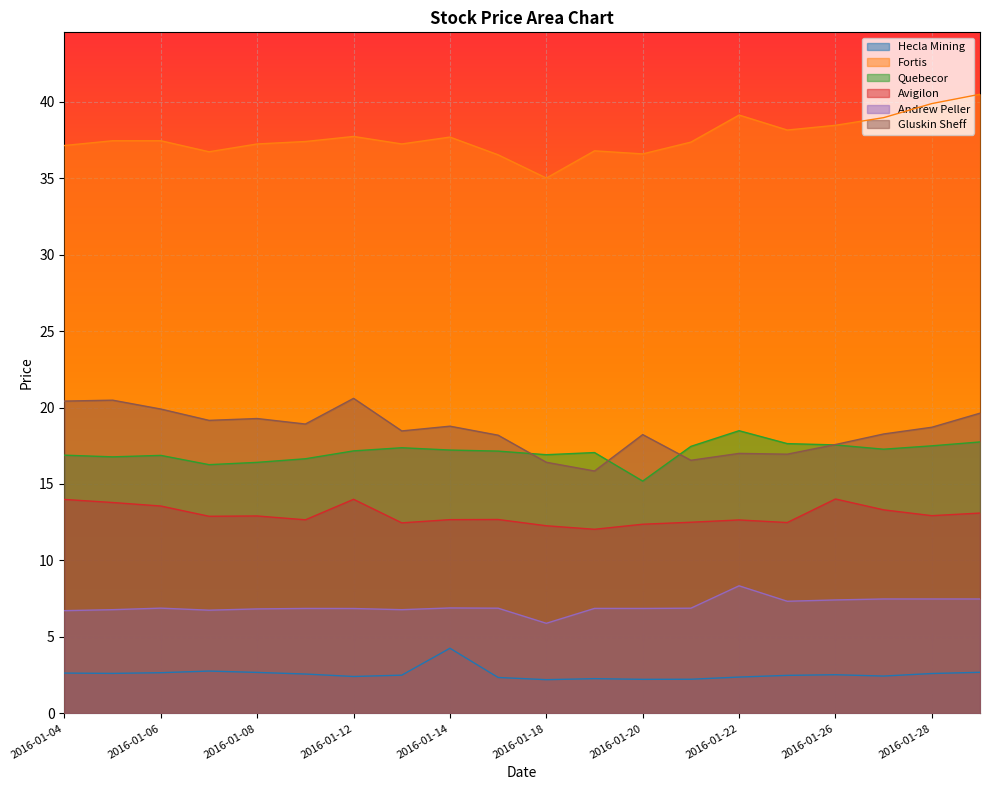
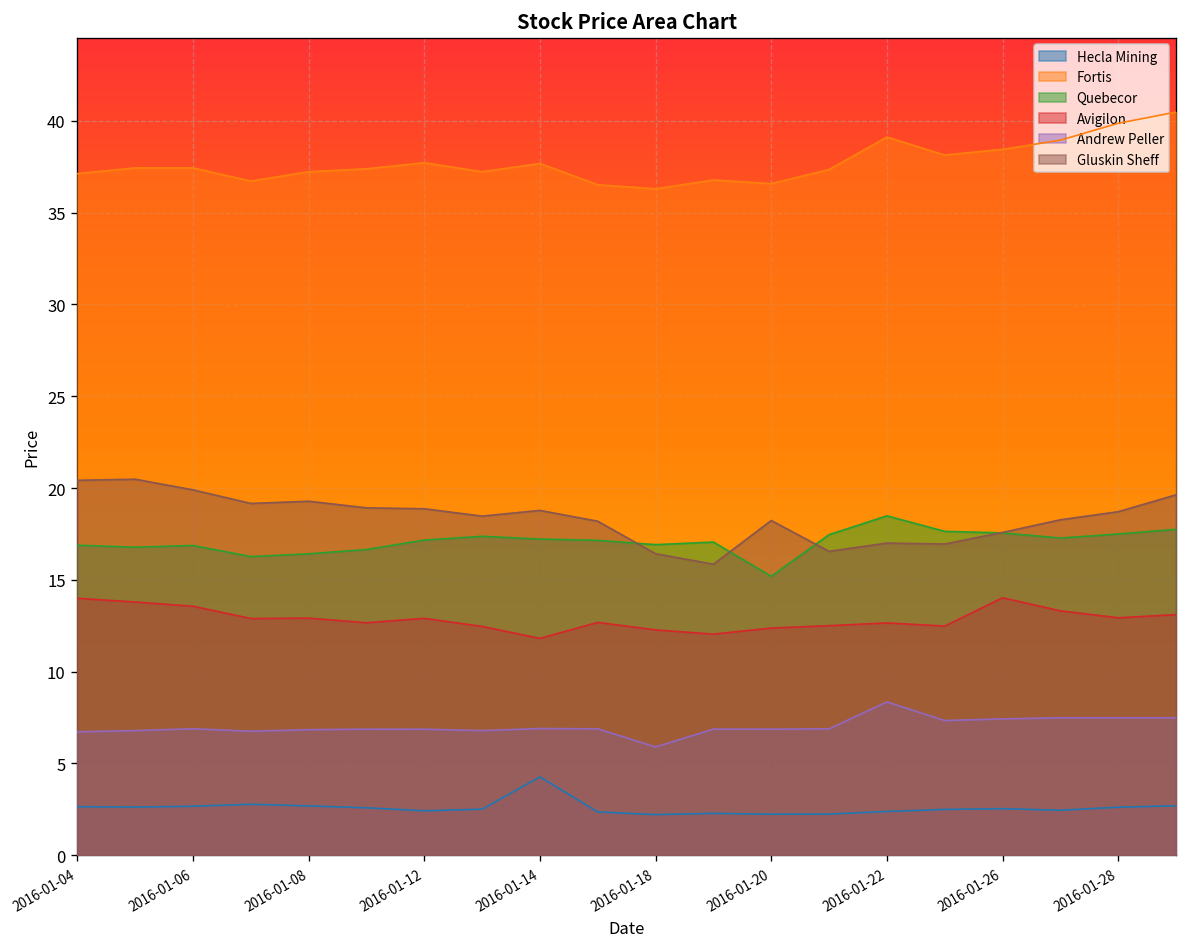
Avigilon, 2016-01-12: 14.0 -> 12.9
Gluskin Sheff, 2016-01-12: 20.6 -> 18.9
Avigilon, 2016-01-14: 12.7 -> 11.8
Fortis, 2016-01-18: 35.0 -> 36.3
